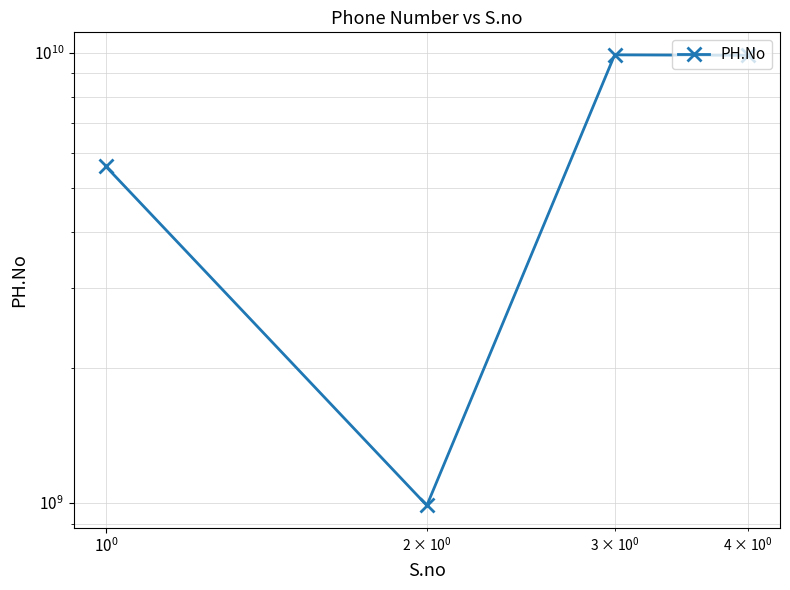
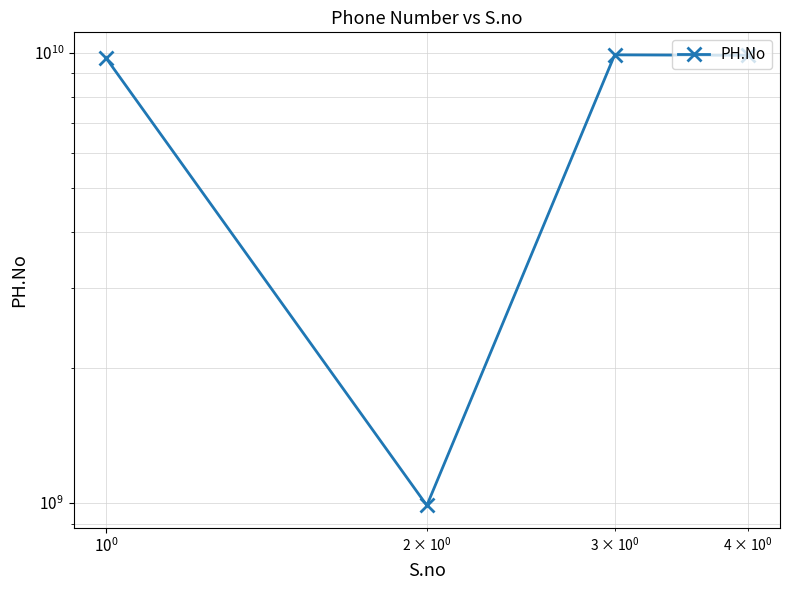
10^0: 5600000000 -> 9800000000
